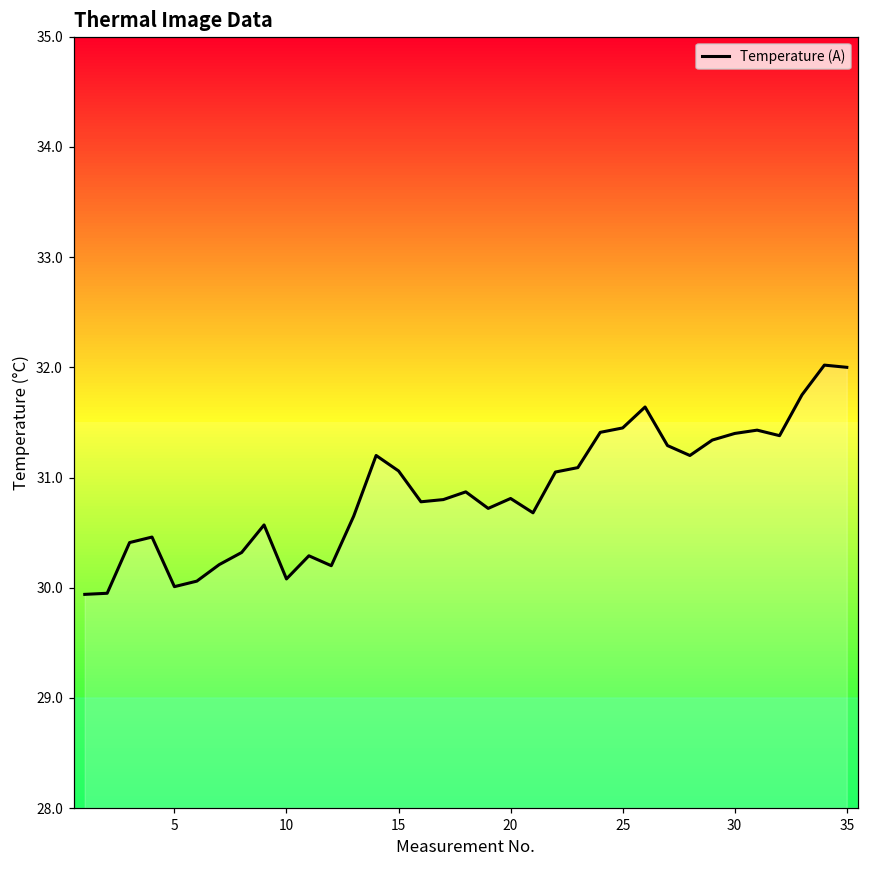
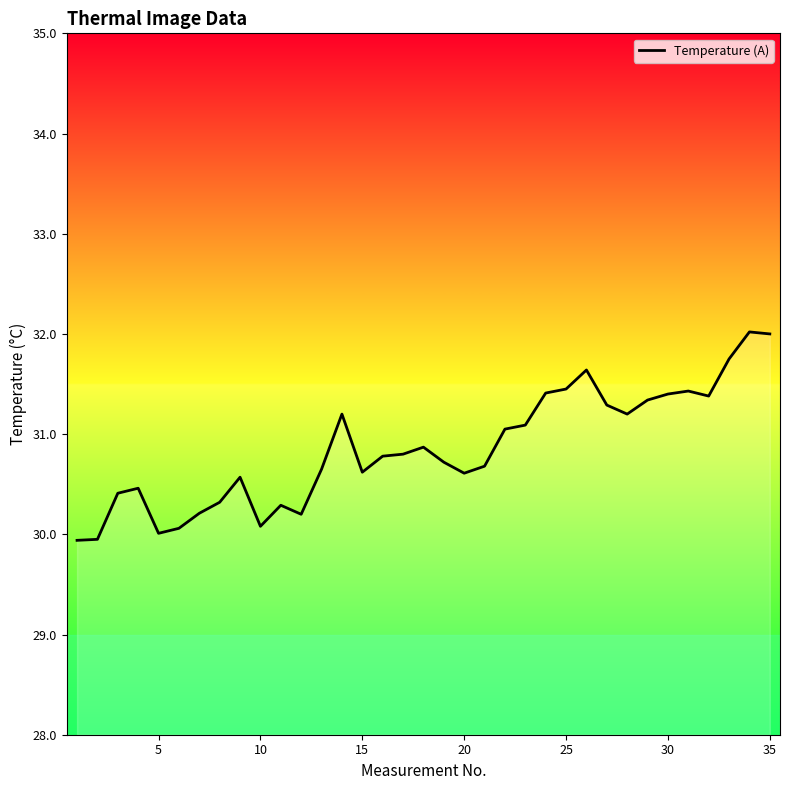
15: 31.06 -> 30.62
20: 30.81 -> 30.61
